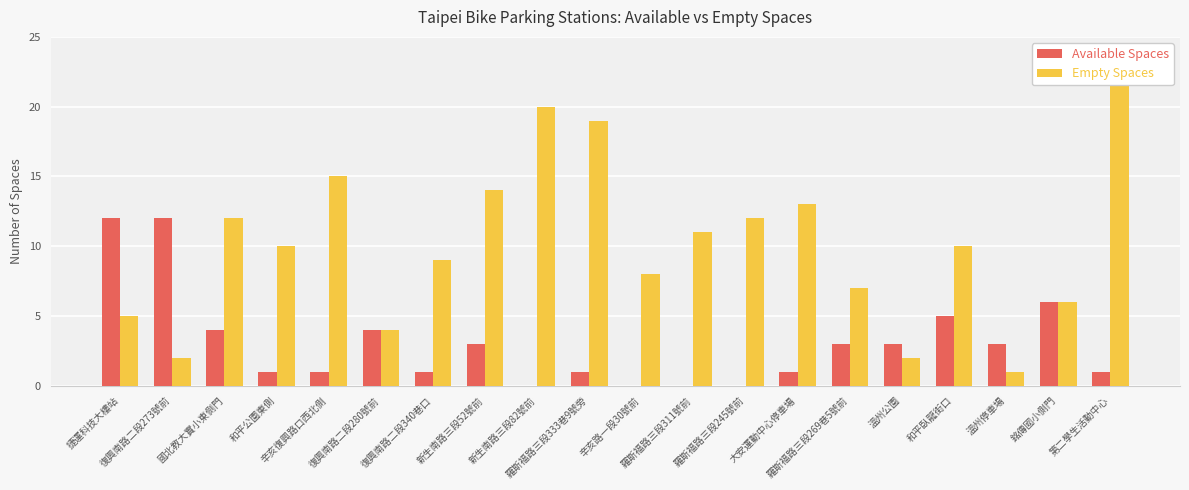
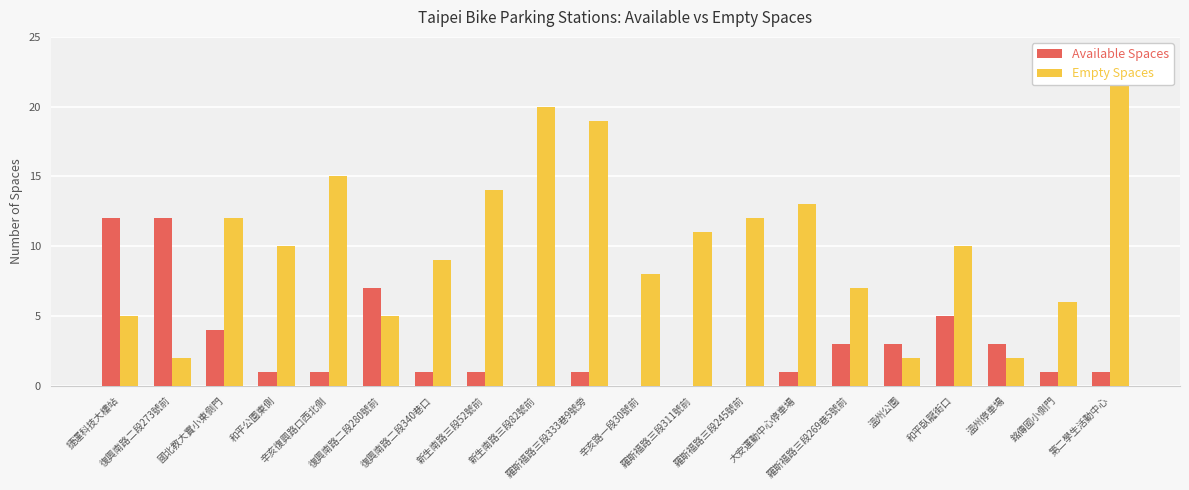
Available Spaces, 復興南路二段280號前: 4 -> 7
Empty Spaces, 復興南路二段280號前: 4 -> 5
Available Spaces, 新生南路三段52號前: 3 -> 1
Empty Spaces, 溫州停車場: 1 -> 2
Available Spaces, 銘傳國小側門: 6 -> 1
